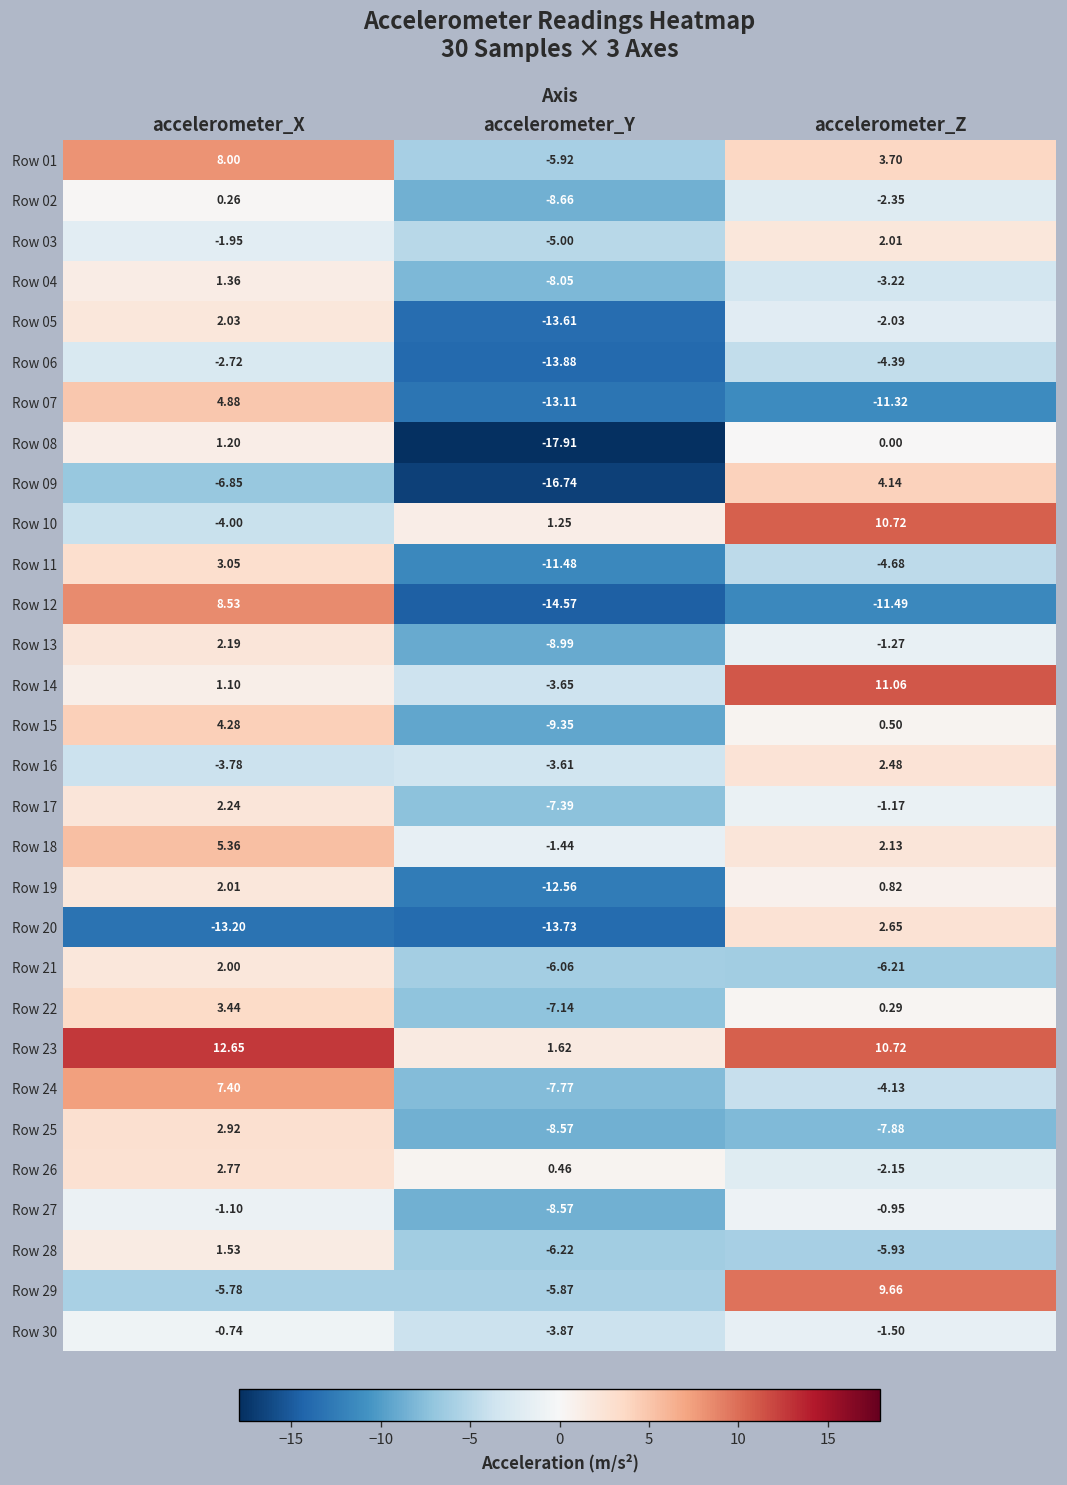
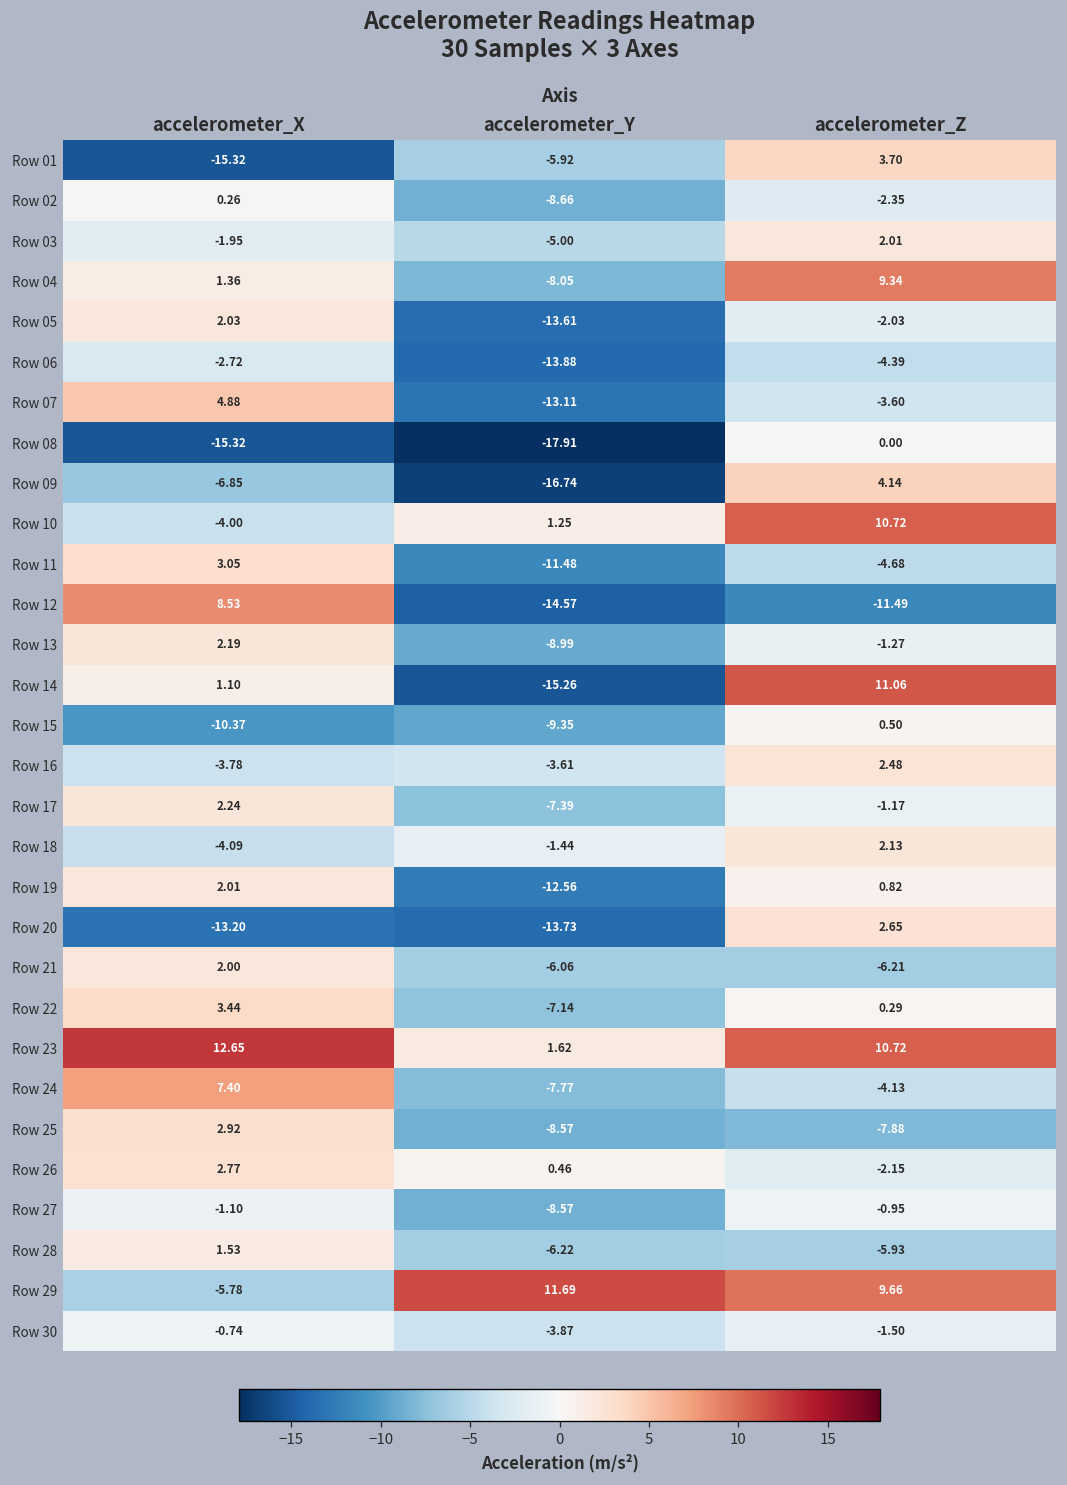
Row 01, accelerometer_X: 8.00 -> -15.32
Row 04, accelerometer_Z: -3.22 -> 9.34
Row 07, accelerometer_Z: -11.32 -> -3.60
Row 08, accelerometer_X: 1.20 -> -15.32
Row 14, accelerometer_Y: -3.65 -> -15.26
Row 15, accelerometer_X: 4.28 -> -10.37
Row 18, accelerometer_X: 5.36 -> -4.09
Row 29, accelerometer_Y: -5.87 -> 11.69
